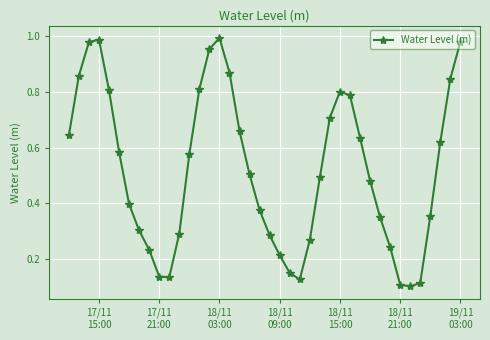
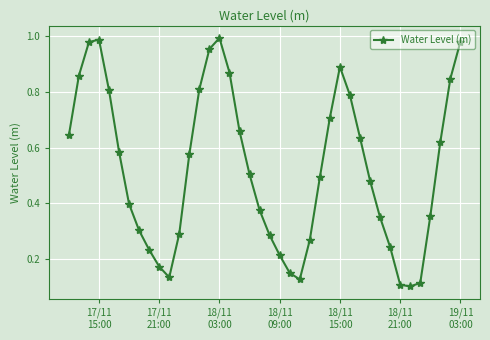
17/11 21:00: 0.14 -> 0.17
18/11 15:00: 0.80 -> 0.89
